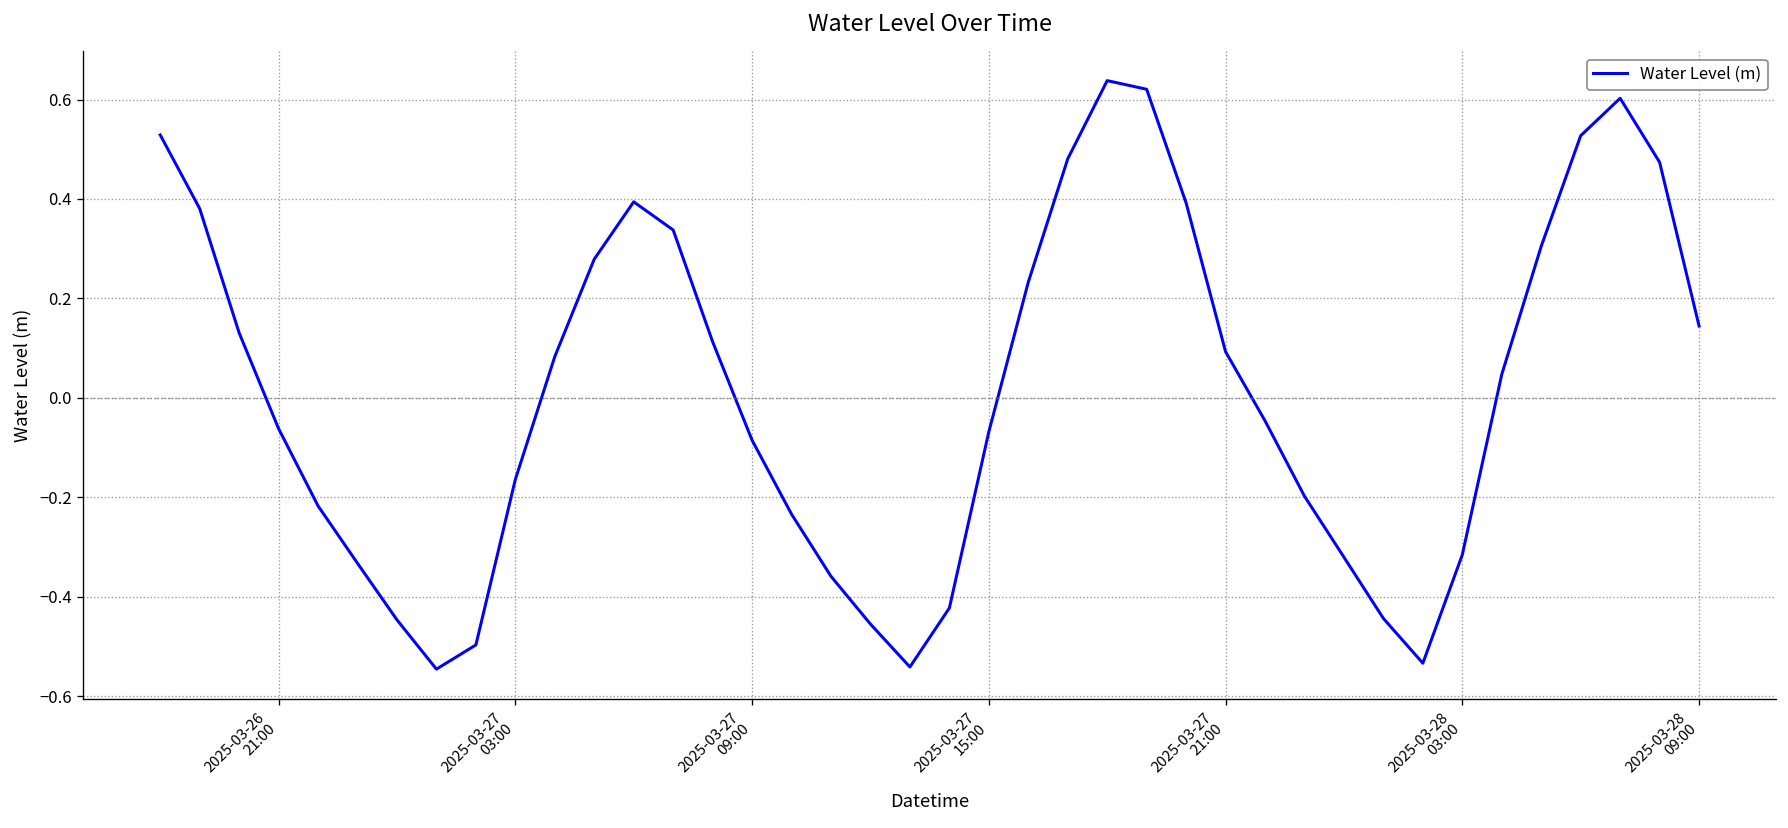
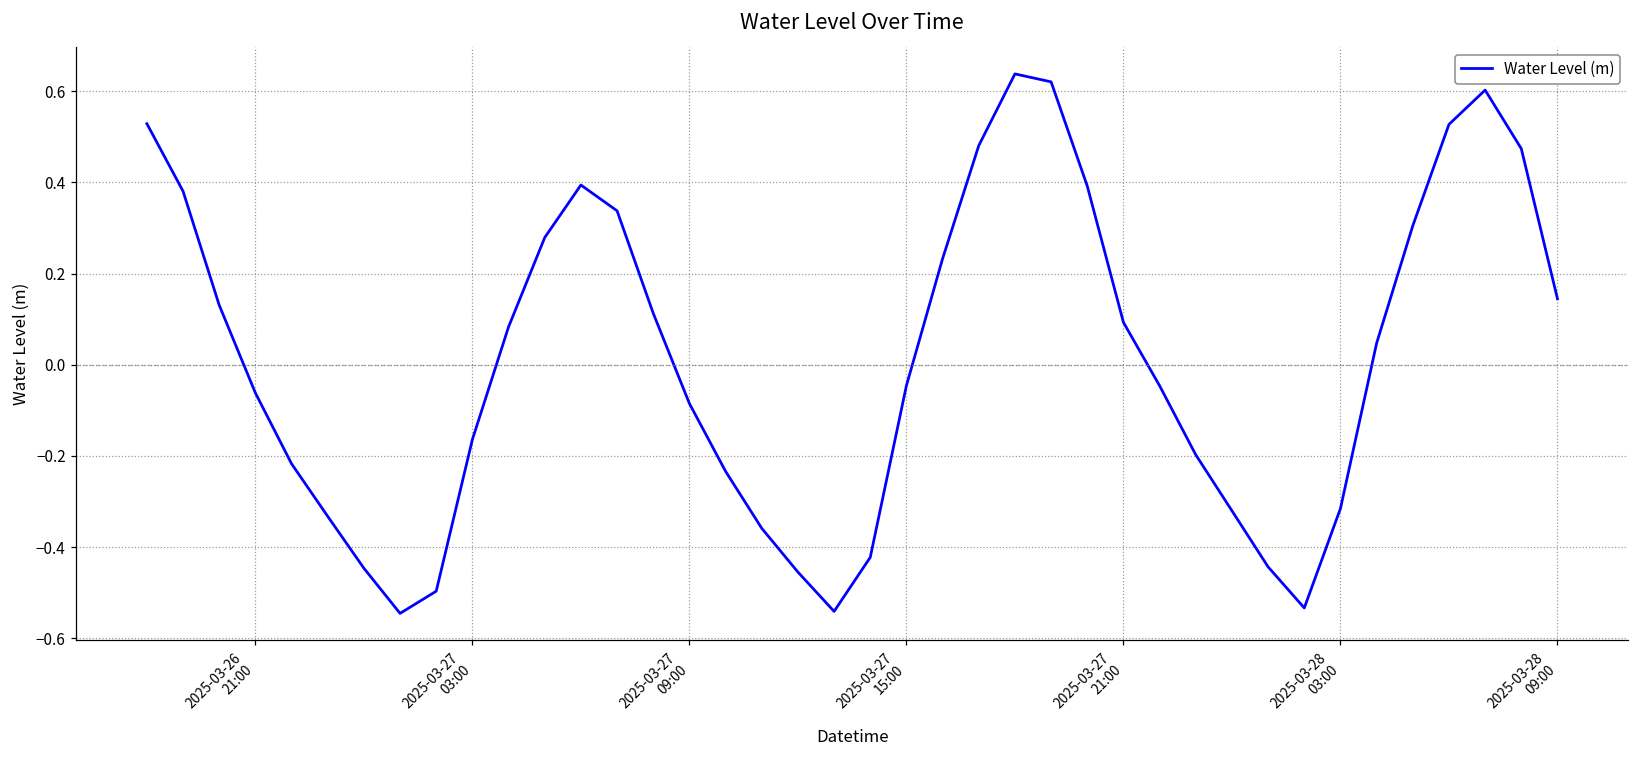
2025-03-27 15:00: -0.07 -> -0.05
